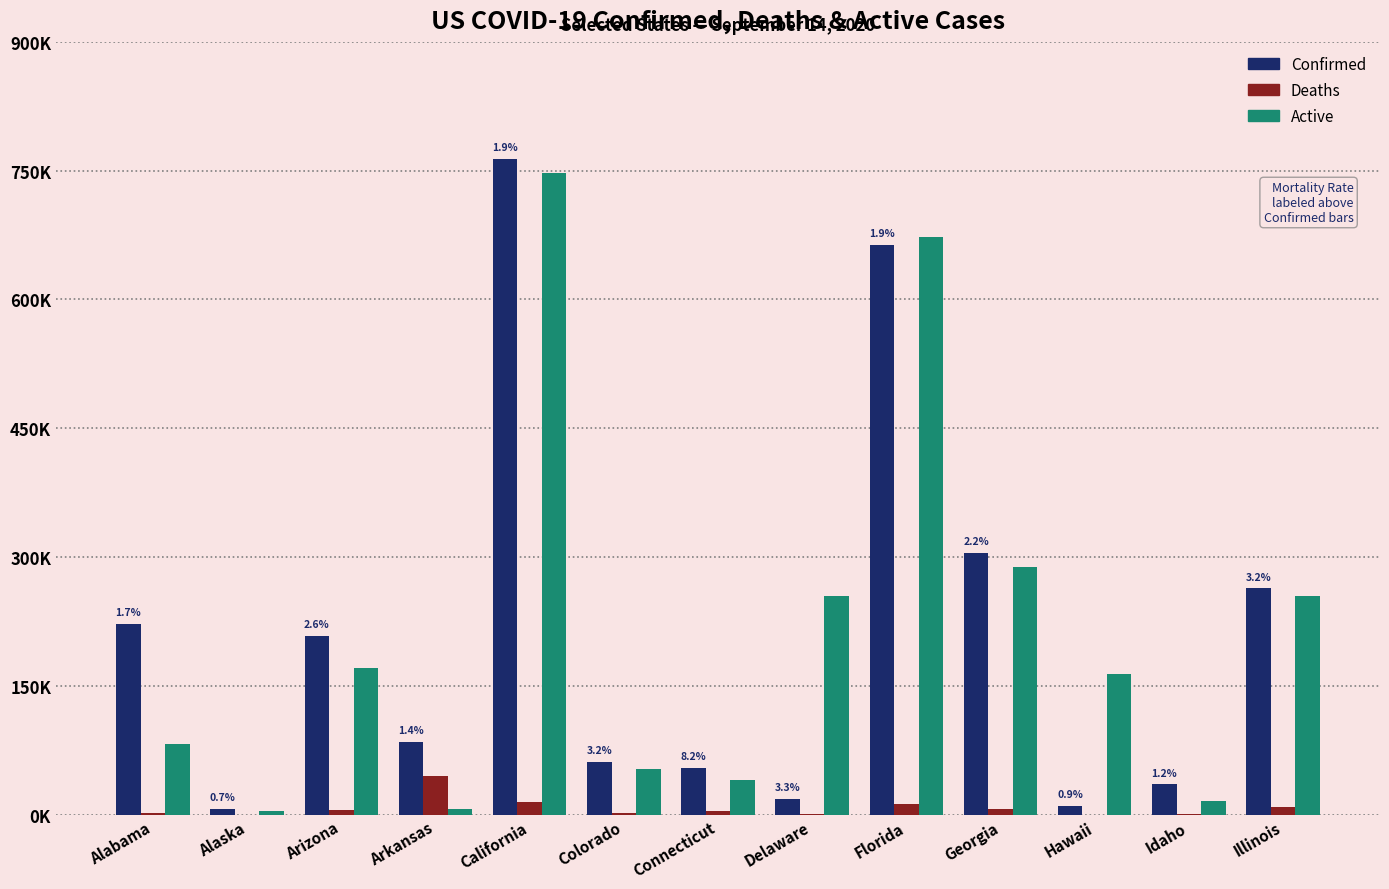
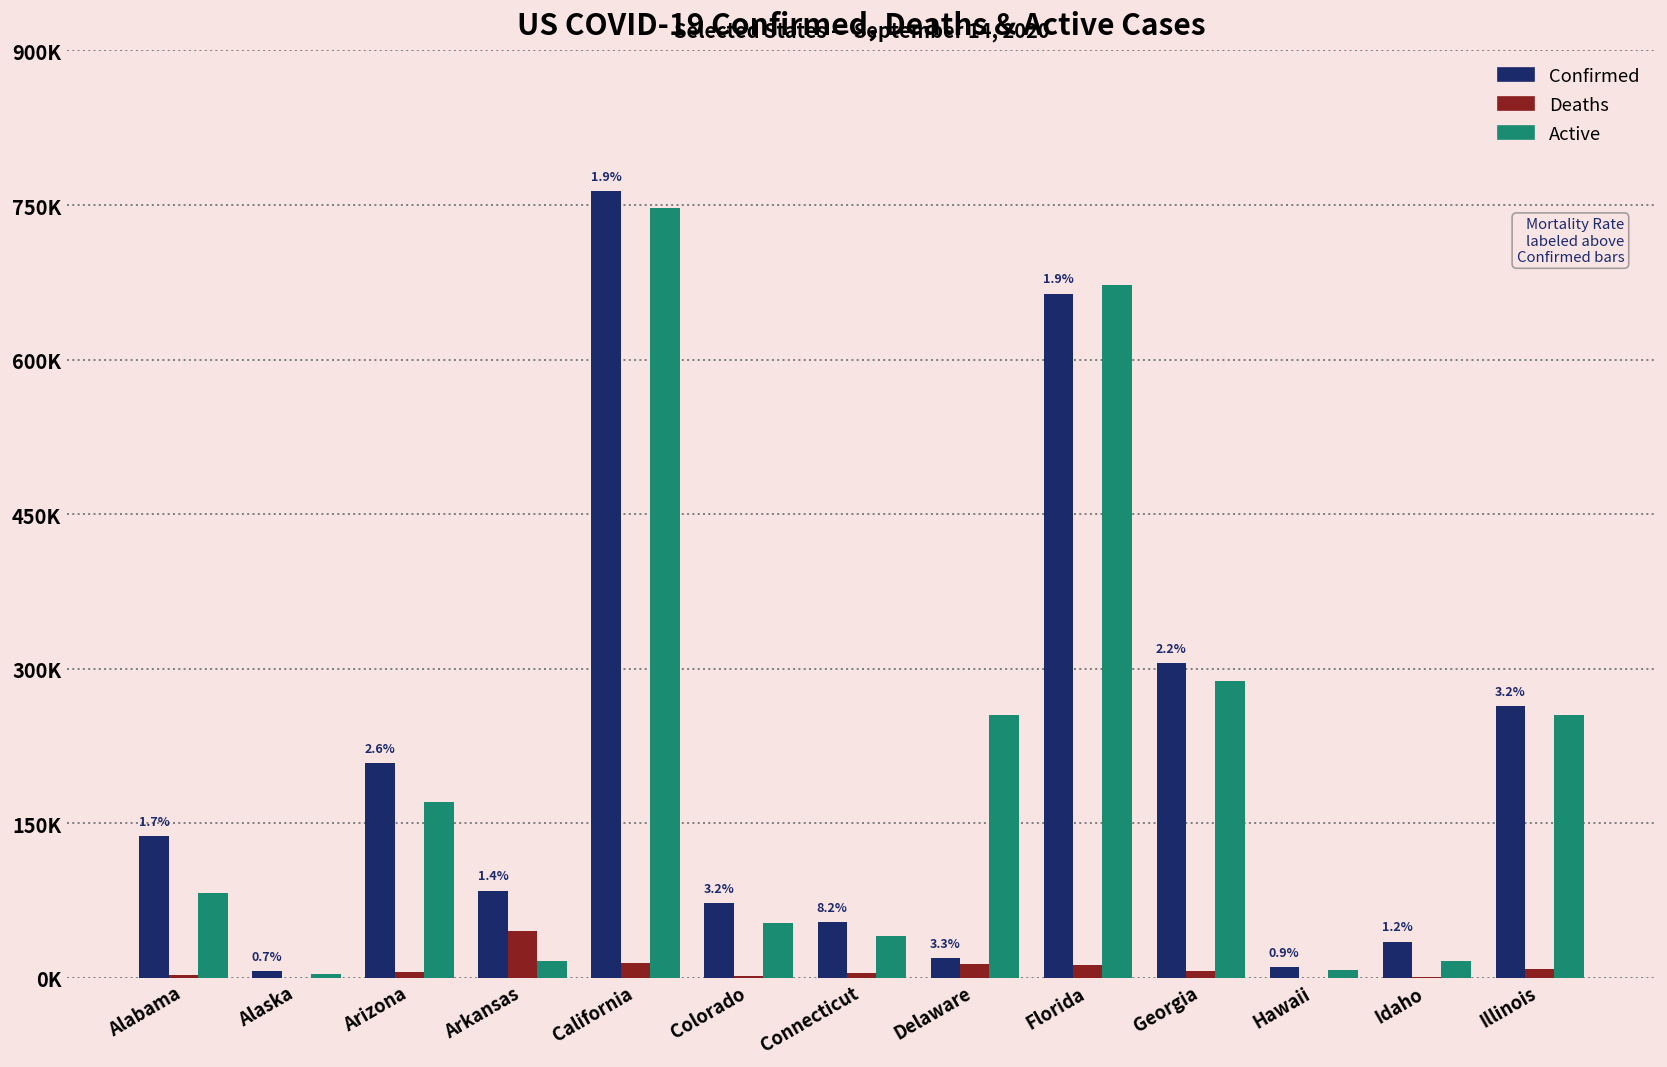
Confirmed, Alabama: 220000 -> 140000
Active, Arkansas: 10000 -> 20000
Confirmed, Colorado: 60000 -> 70000
Deaths, Delaware: 0 -> 10000
Active, Hawaii: 160000 -> 10000
